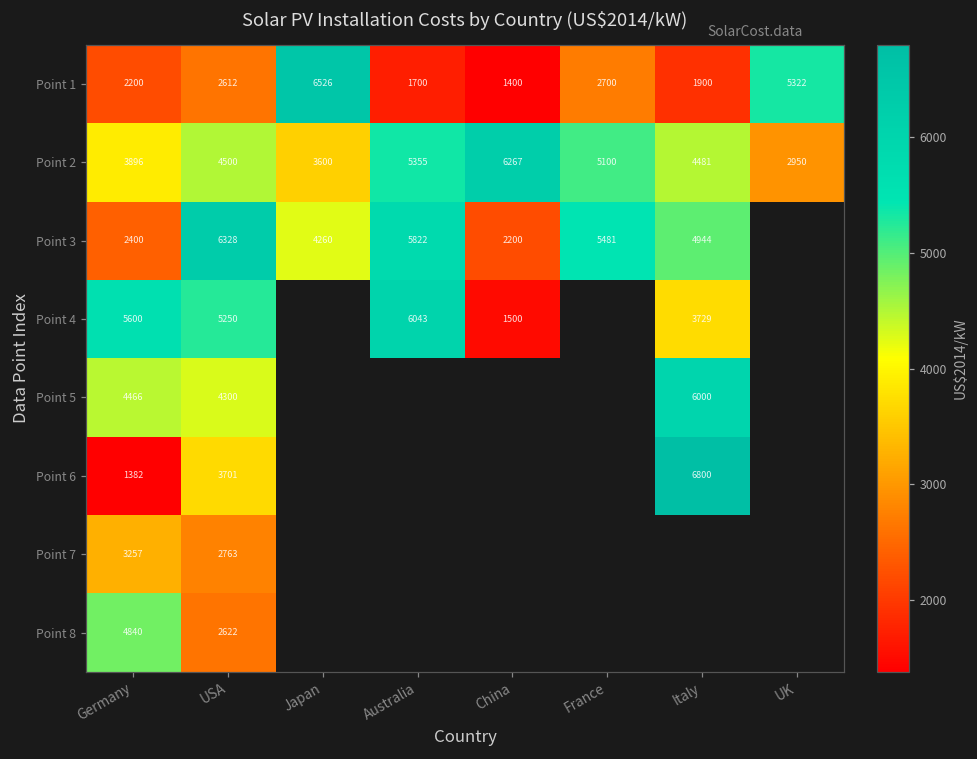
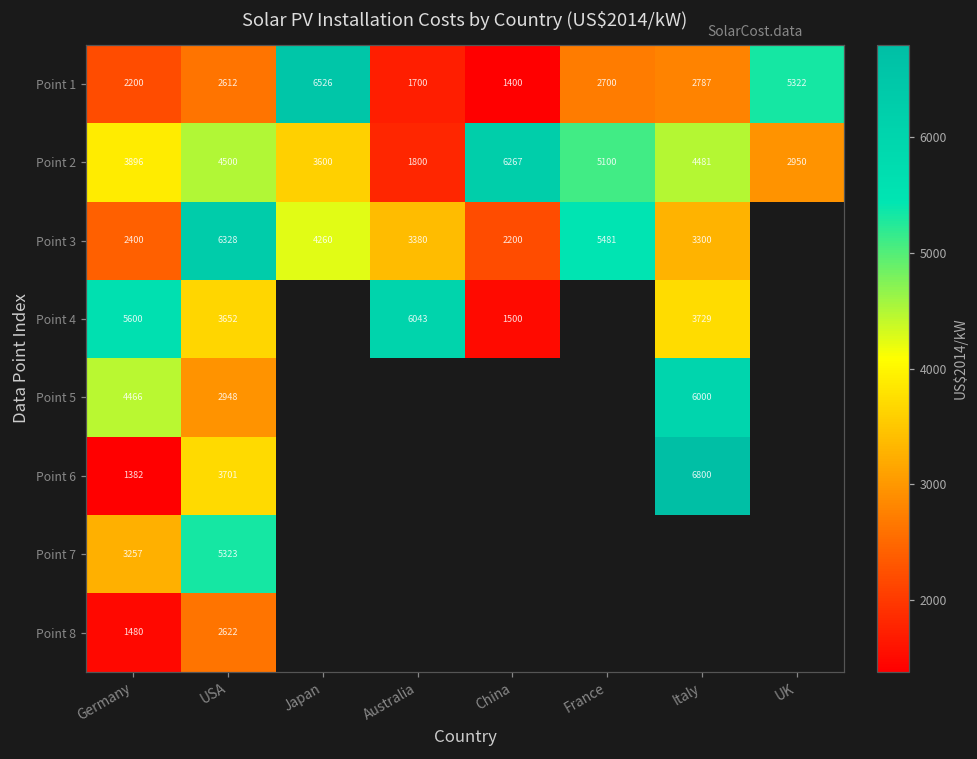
Point 1, Italy: 1900 -> 2787
Point 2, Australia: 5355 -> 1800
Point 3, Australia: 5822 -> 3380
Point 3, Italy: 4944 -> 3300
Point 4, USA: 5250 -> 3652
Point 5, USA: 4300 -> 2948
Point 7, USA: 2763 -> 5323
Point 8, Germany: 4840 -> 1480
